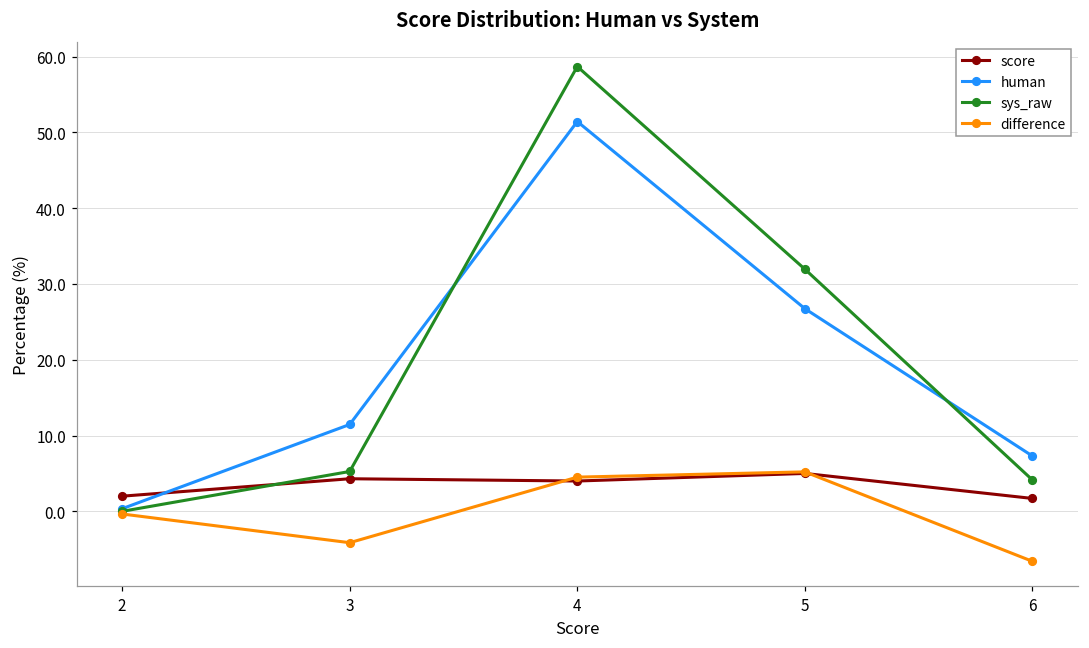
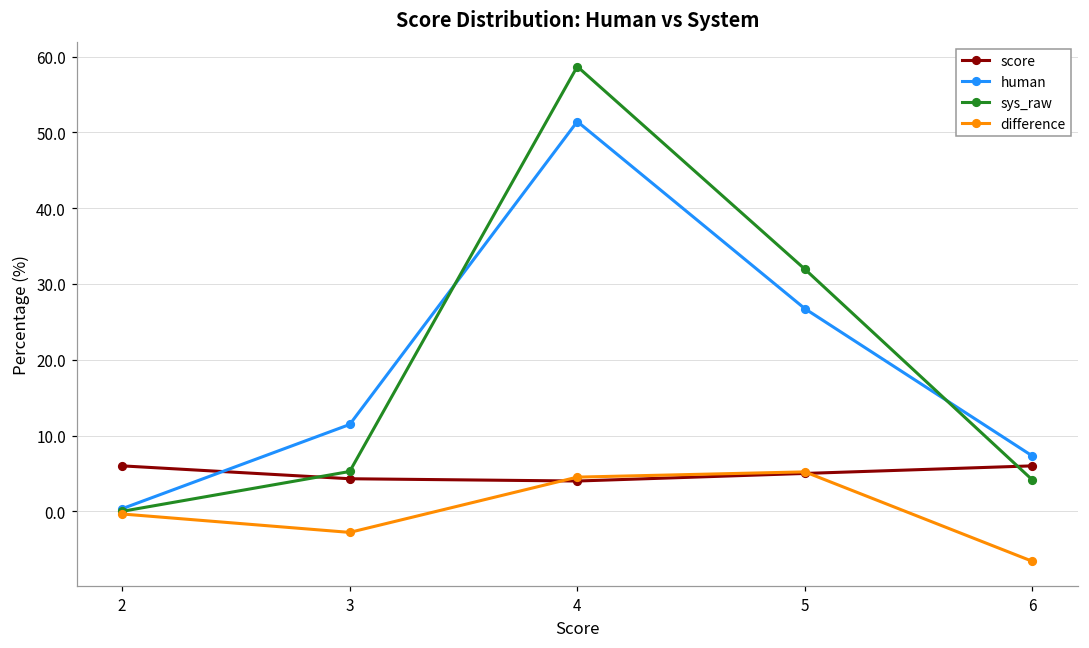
score, 2: 2 -> 6
difference, 3: -4 -> -3
score, 6: 2 -> 6
